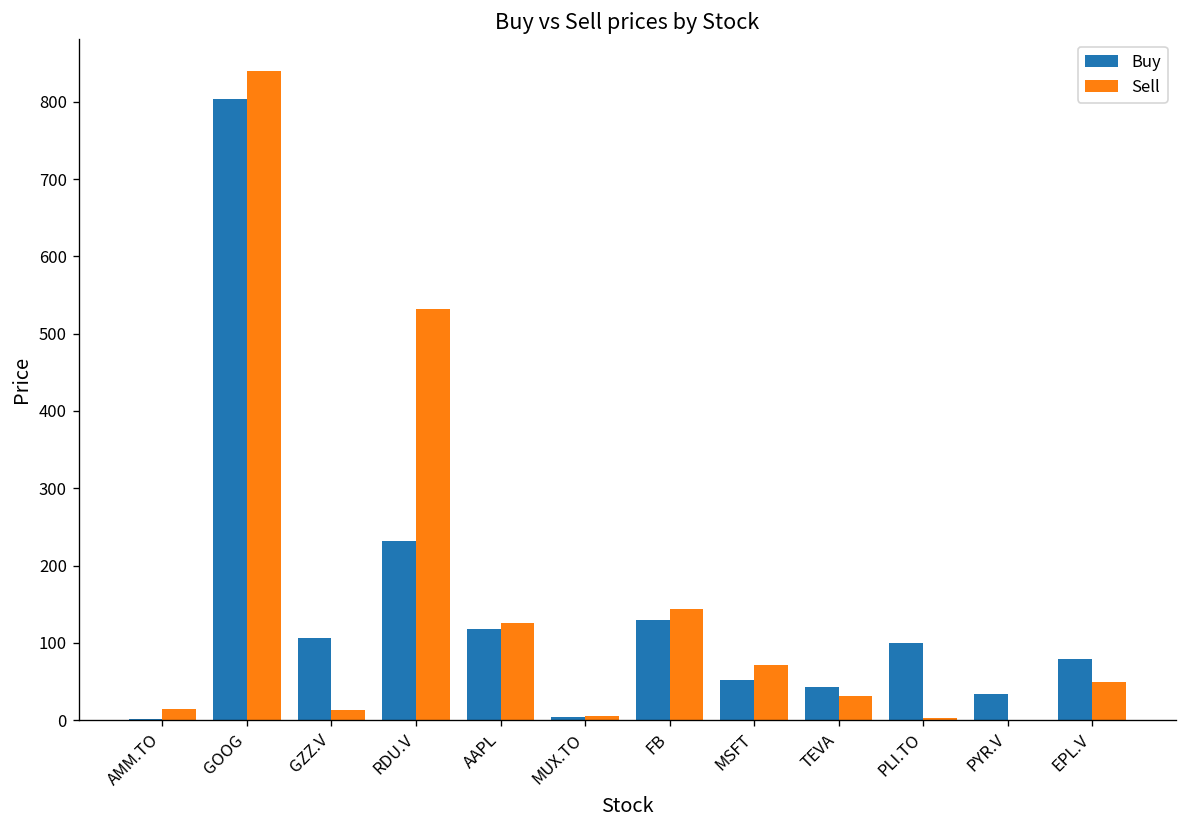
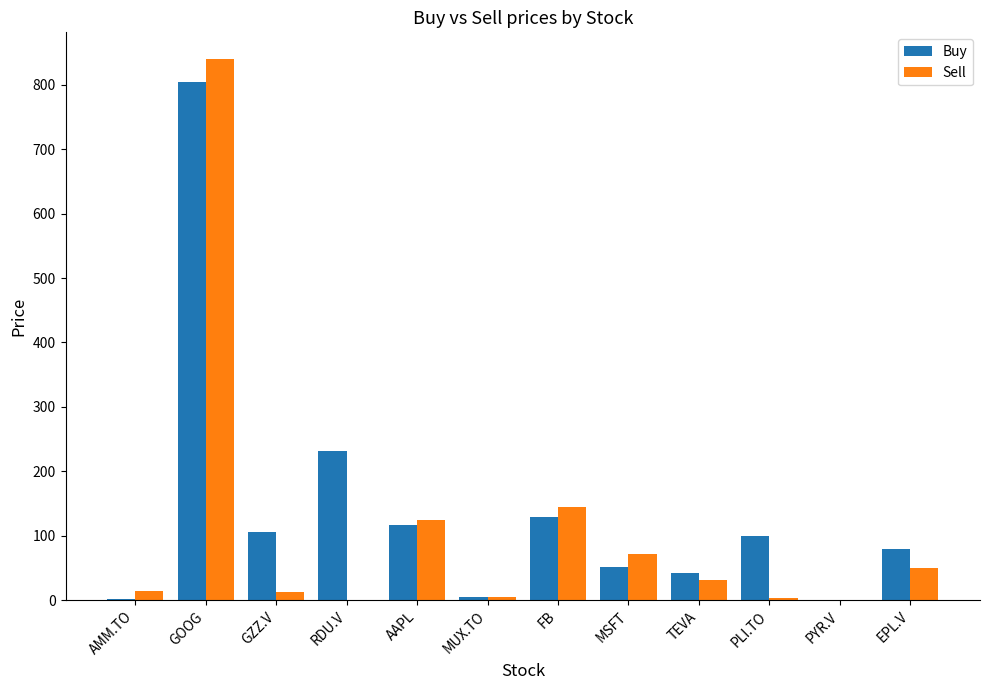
Sell, RDU.V: 530 -> 0
Buy, PYR.V: 30 -> 0
